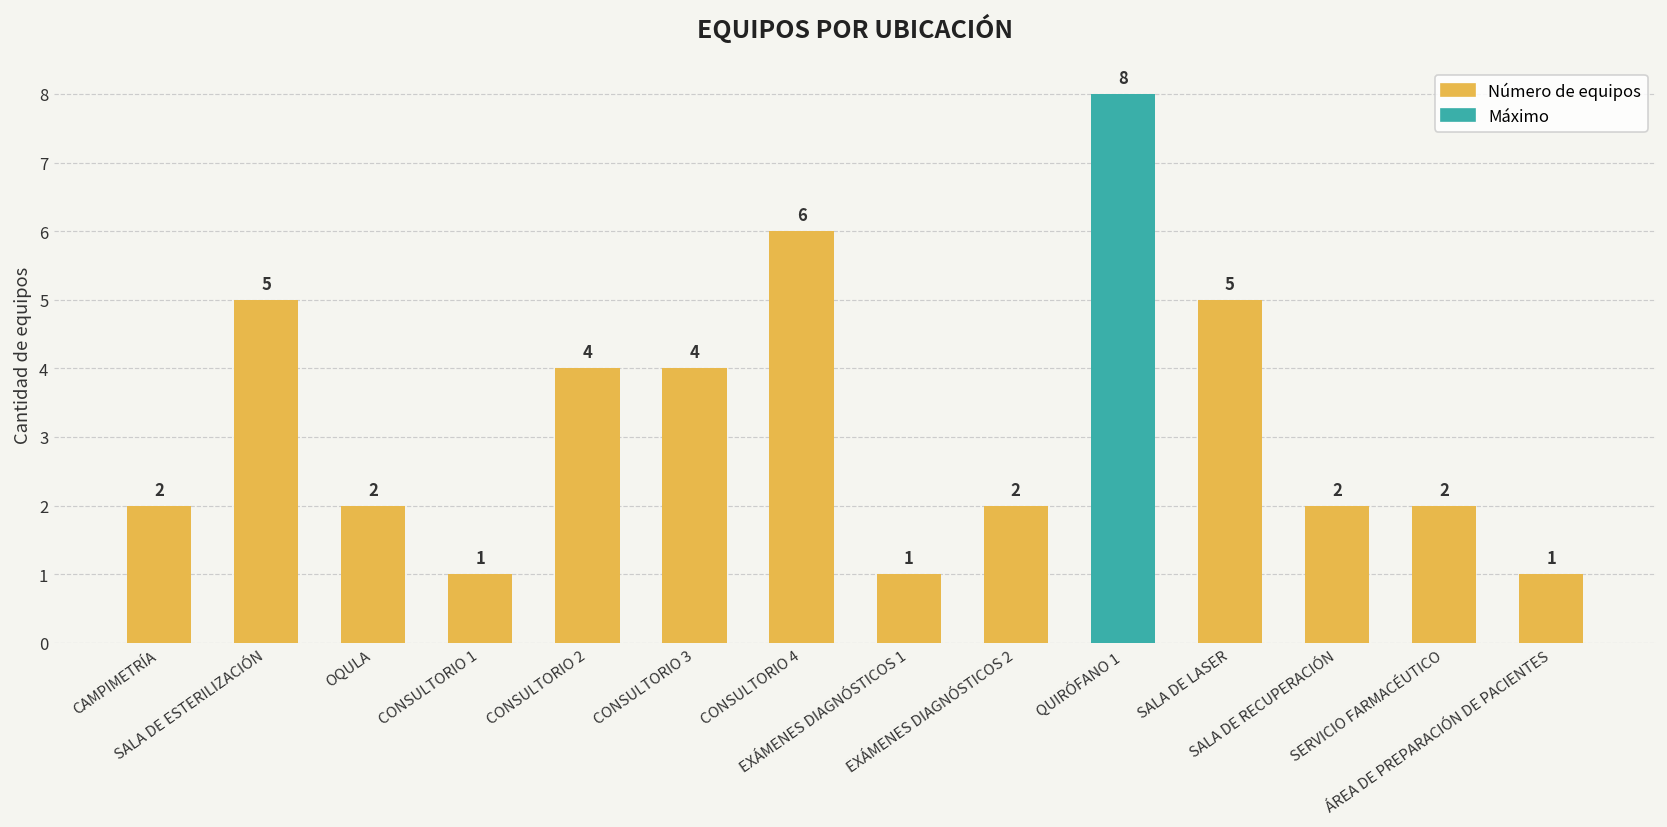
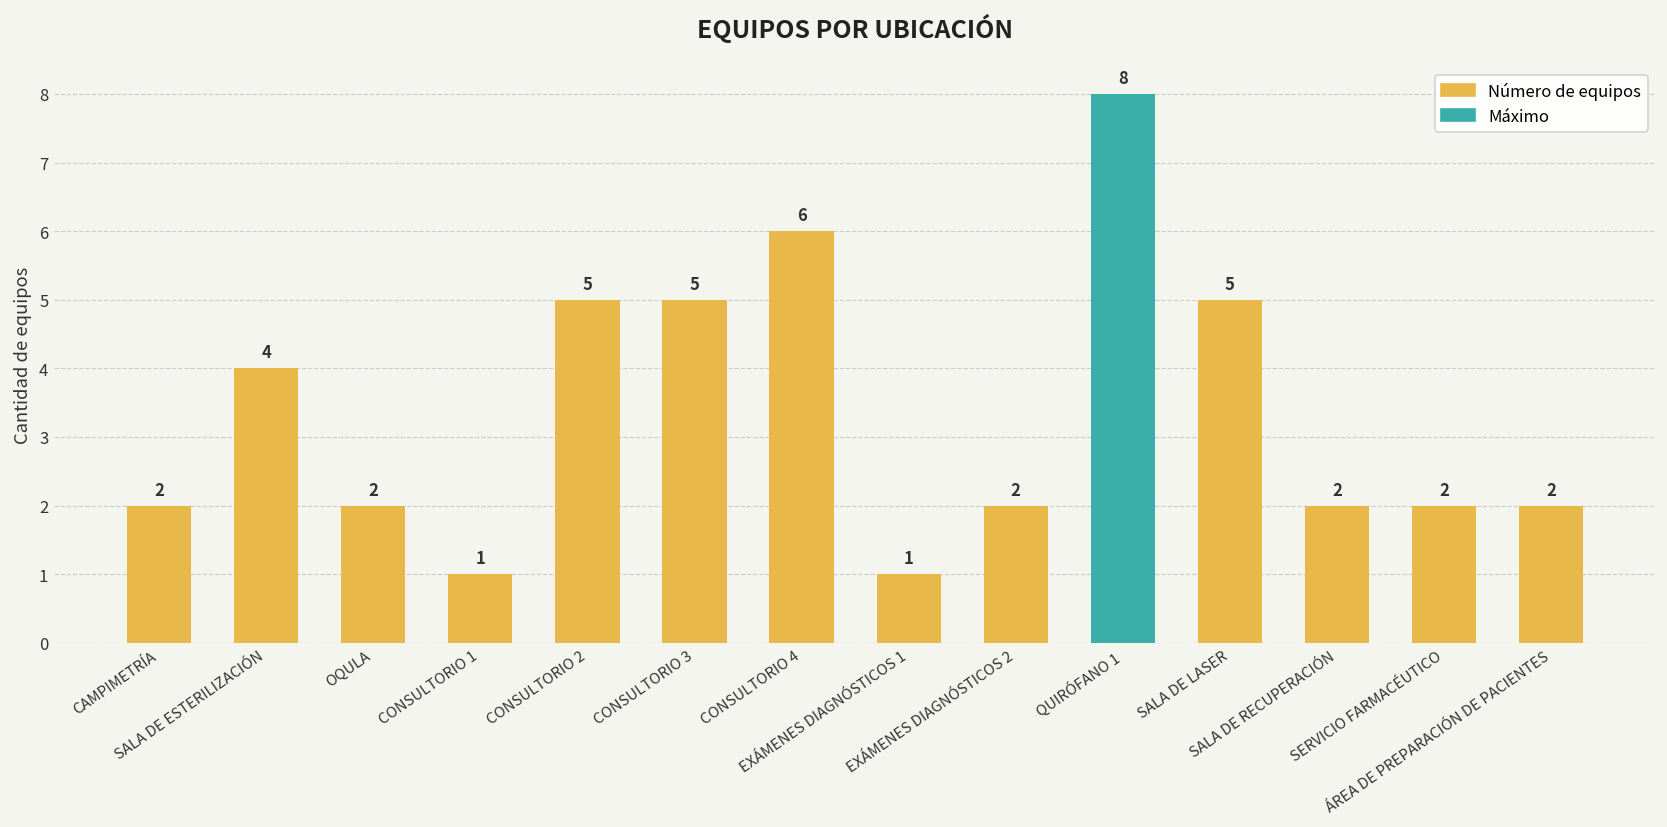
SALA DE ESTERILIZACIÓN: 5 -> 4
CONSULTORIO 2: 4 -> 5
CONSULTORIO 3: 4 -> 5
ÁREA DE PREPARACIÓN DE PACIENTES: 1 -> 2
